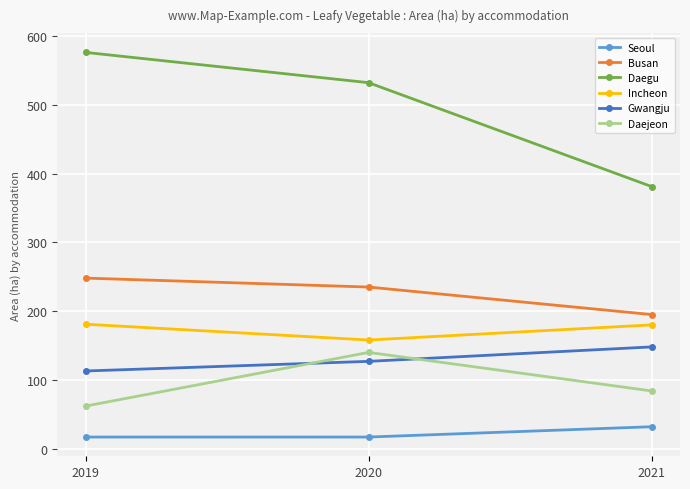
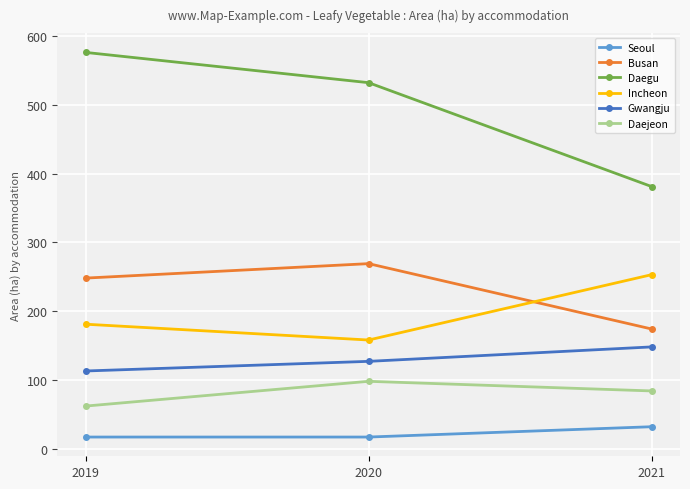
Busan, 2020: 240 -> 270
Daejeon, 2020: 140 -> 100
Busan, 2021: 200 -> 170
Incheon, 2021: 180 -> 250
